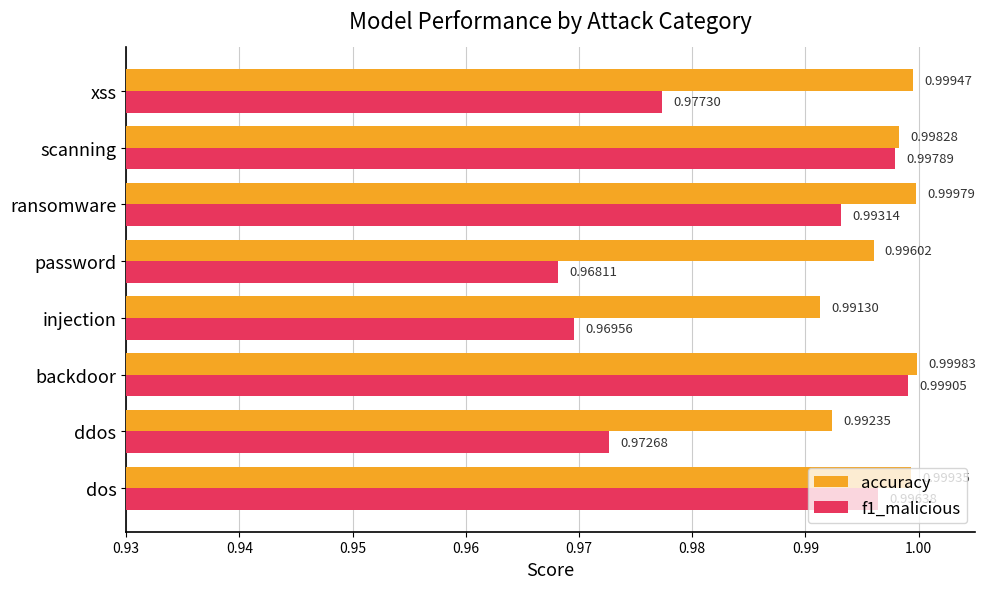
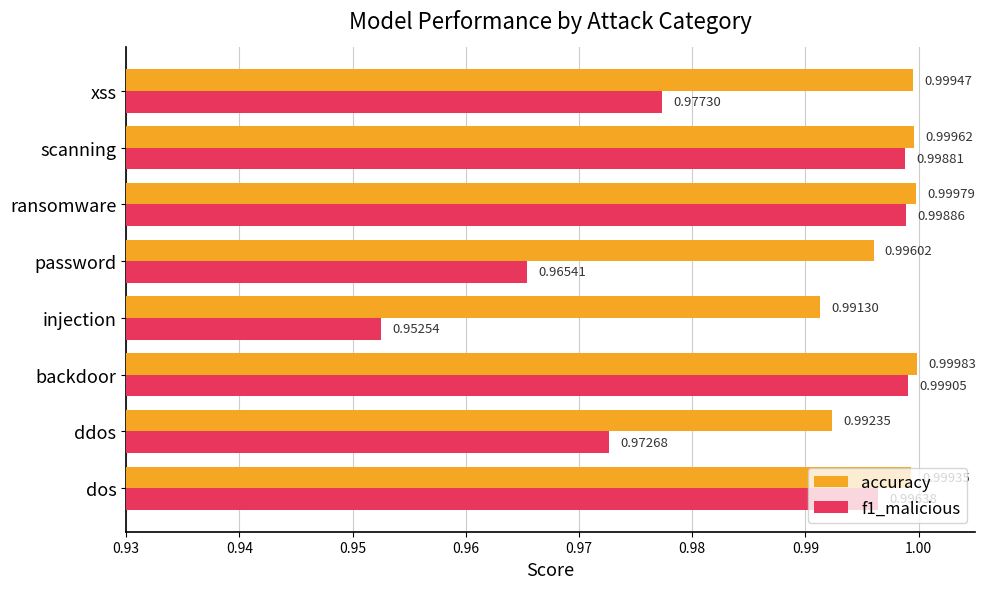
accuracy, scanning: 0.99828 -> 0.99962
f1_malicious, scanning: 0.99789 -> 0.99881
f1_malicious, ransomware: 0.99314 -> 0.99886
f1_malicious, password: 0.96811 -> 0.96541
f1_malicious, injection: 0.96956 -> 0.95254
